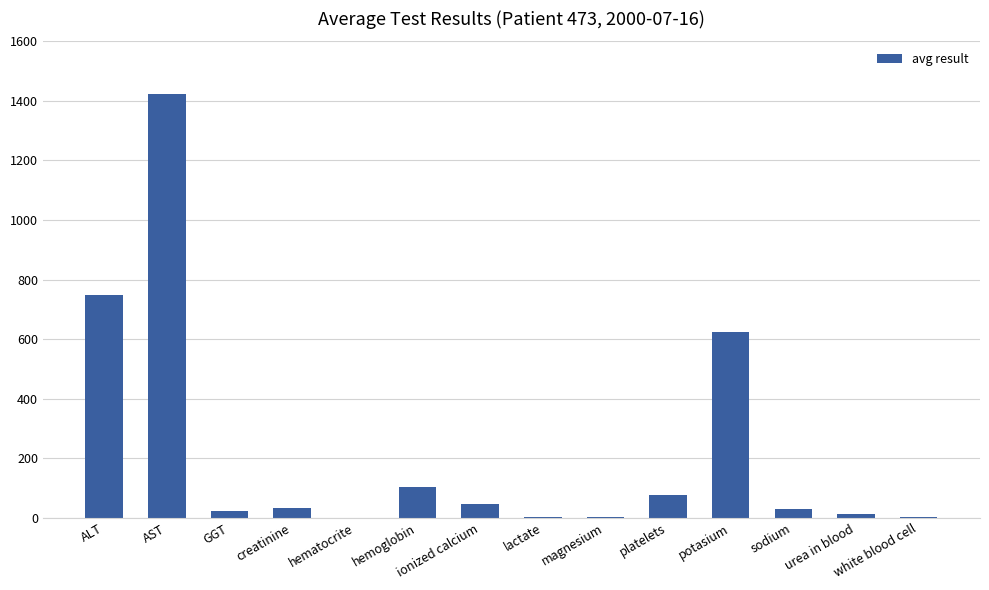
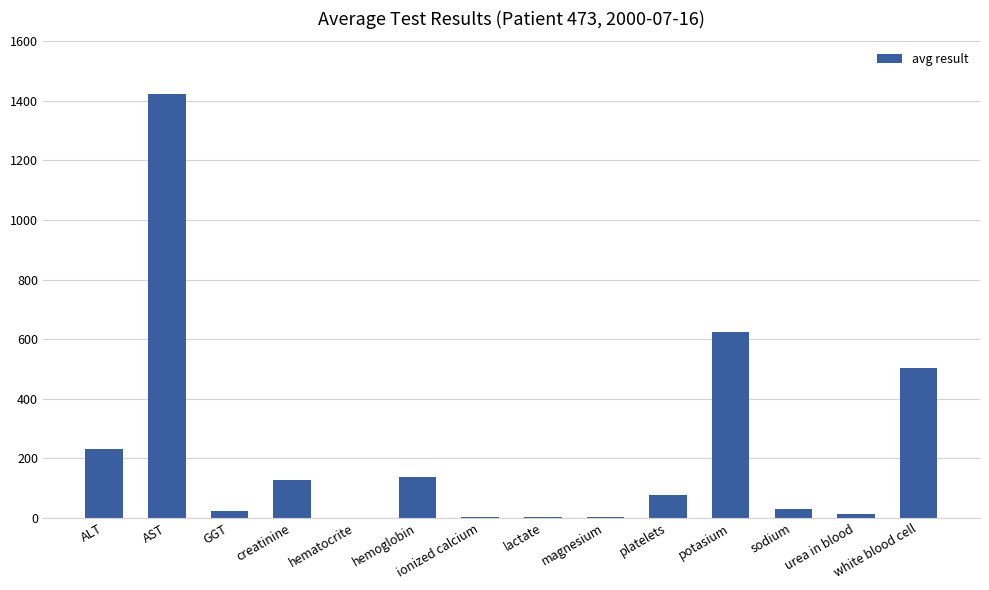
ALT: 750 -> 230
creatinine: 30 -> 130
hemoglobin: 100 -> 140
ionized calcium: 50 -> 0
white blood cell: 0 -> 500
